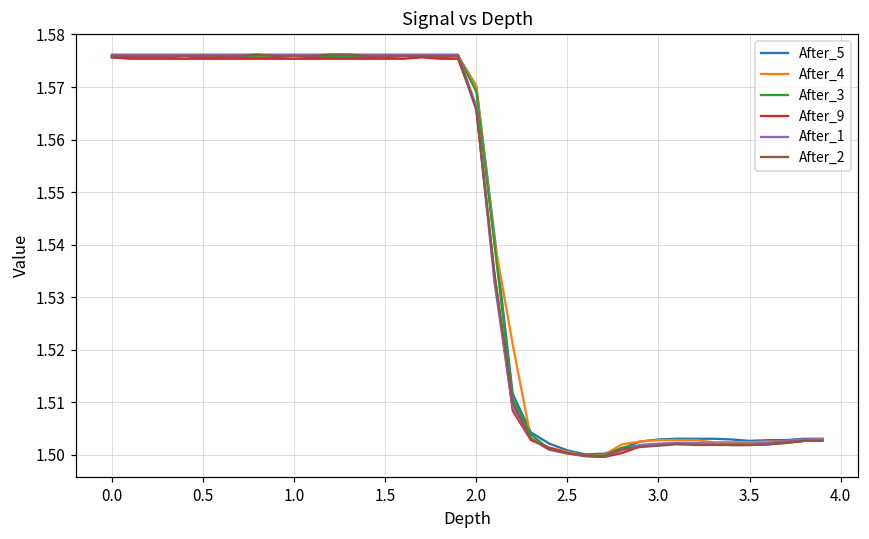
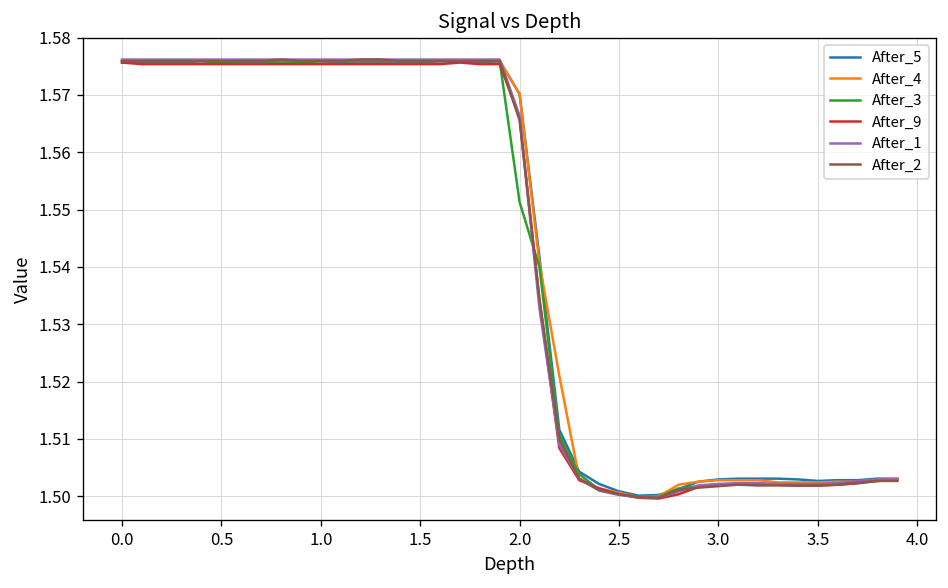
After_3, 2.0: 1.569 -> 1.551
